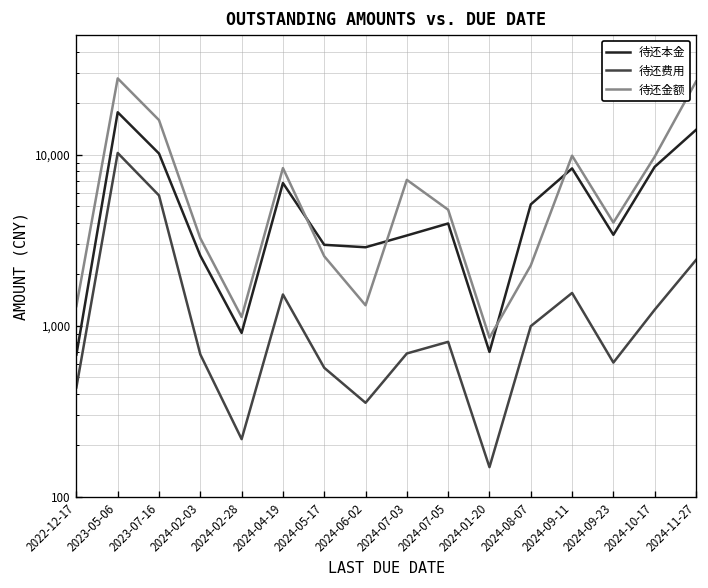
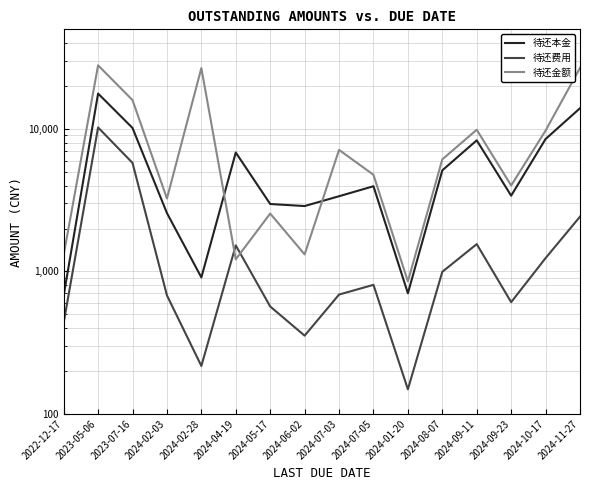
待还金额, 2024-02-28: 1,100 -> 27,000
待还金额, 2024-04-19: 8,000 -> 1,200
待还金额, 2024-08-07: 2,300 -> 6,100
